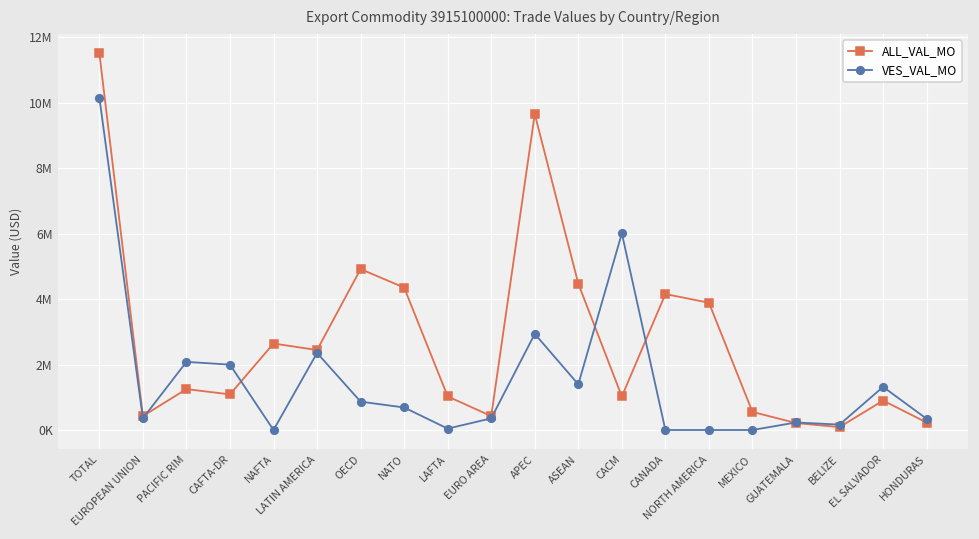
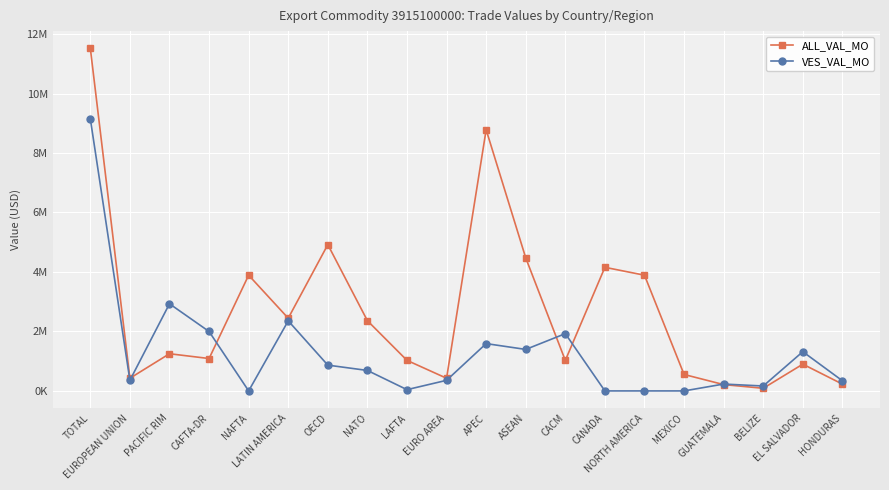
VES_VAL_MO, TOTAL: 10200000 -> 9200000
VES_VAL_MO, PACIFIC RIM: 2100000 -> 2900000
ALL_VAL_MO, NAFTA: 2600000 -> 3900000
ALL_VAL_MO, NATO: 4400000 -> 2400000
ALL_VAL_MO, APEC: 9700000 -> 8800000
VES_VAL_MO, APEC: 2900000 -> 1600000
VES_VAL_MO, CACM: 6000000 -> 1900000
